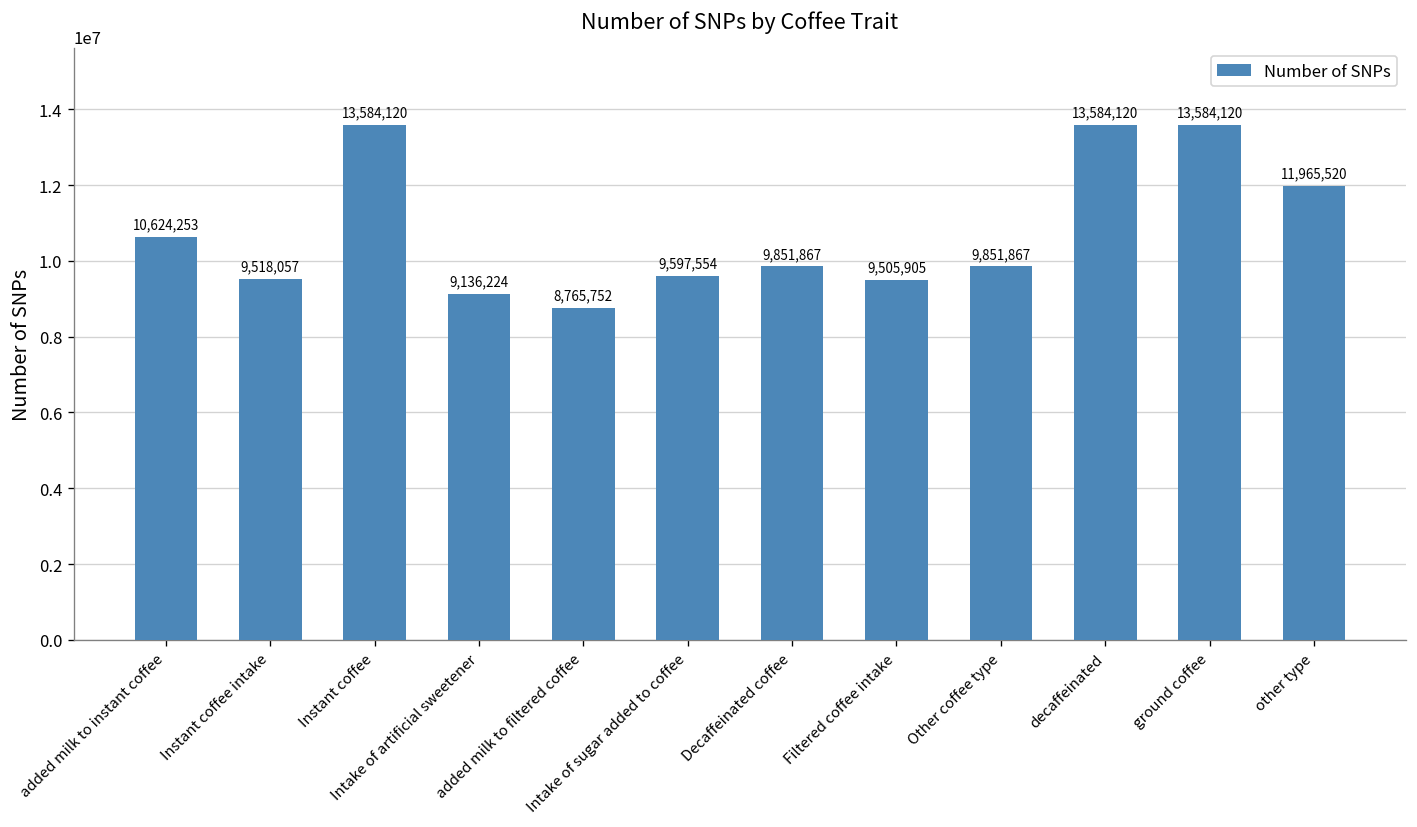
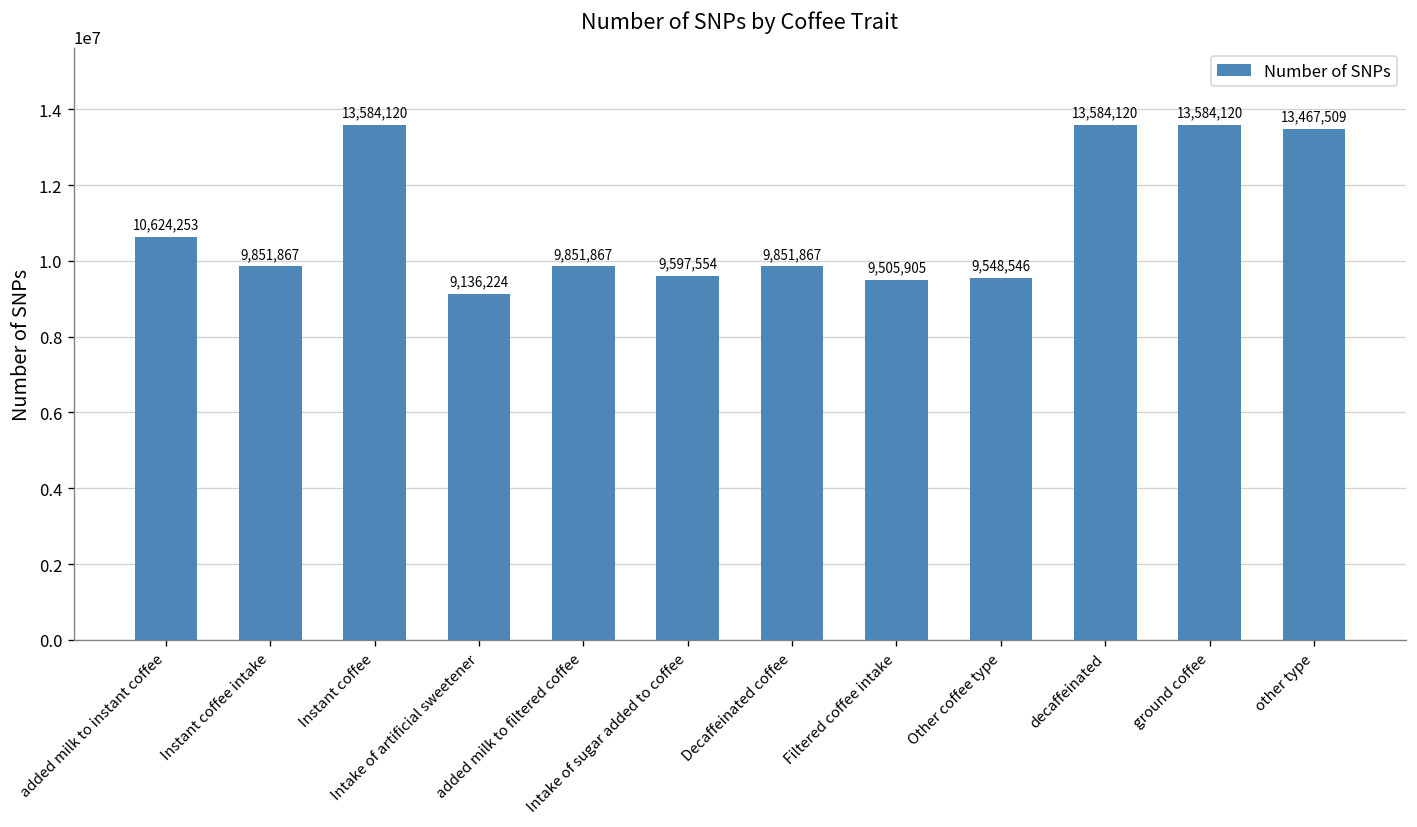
Instant coffee intake: 9,518,057 -> 9,851,867
added milk to filtered coffee: 8,765,752 -> 9,851,867
Other coffee type: 9,851,867 -> 9,548,546
other type: 11,965,520 -> 13,467,509
